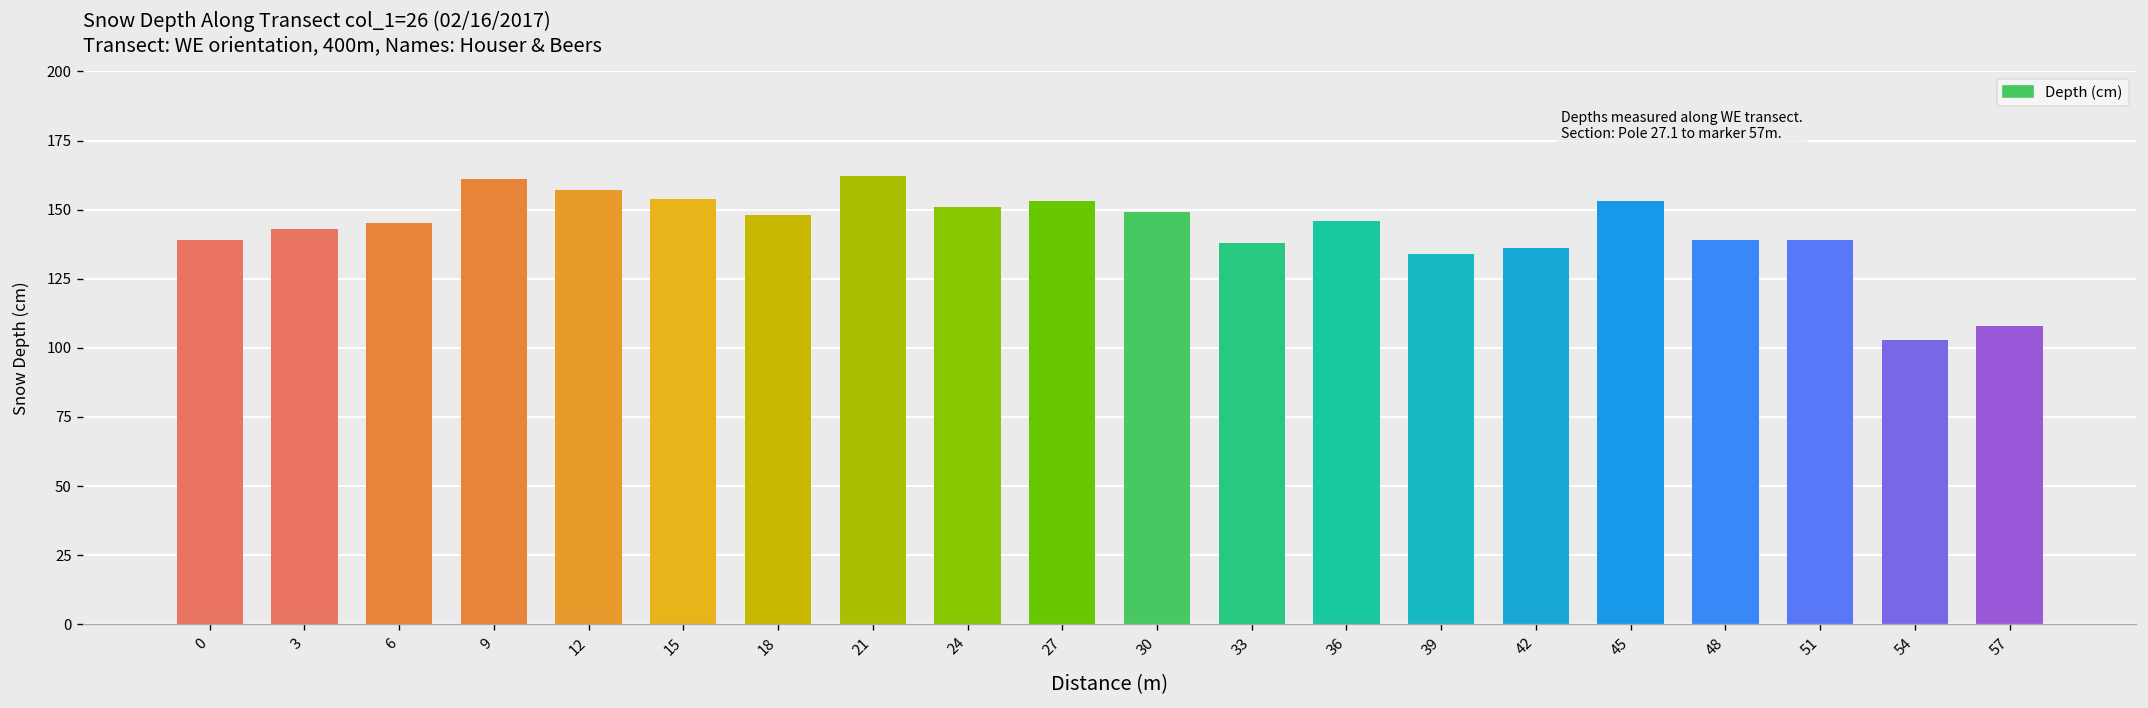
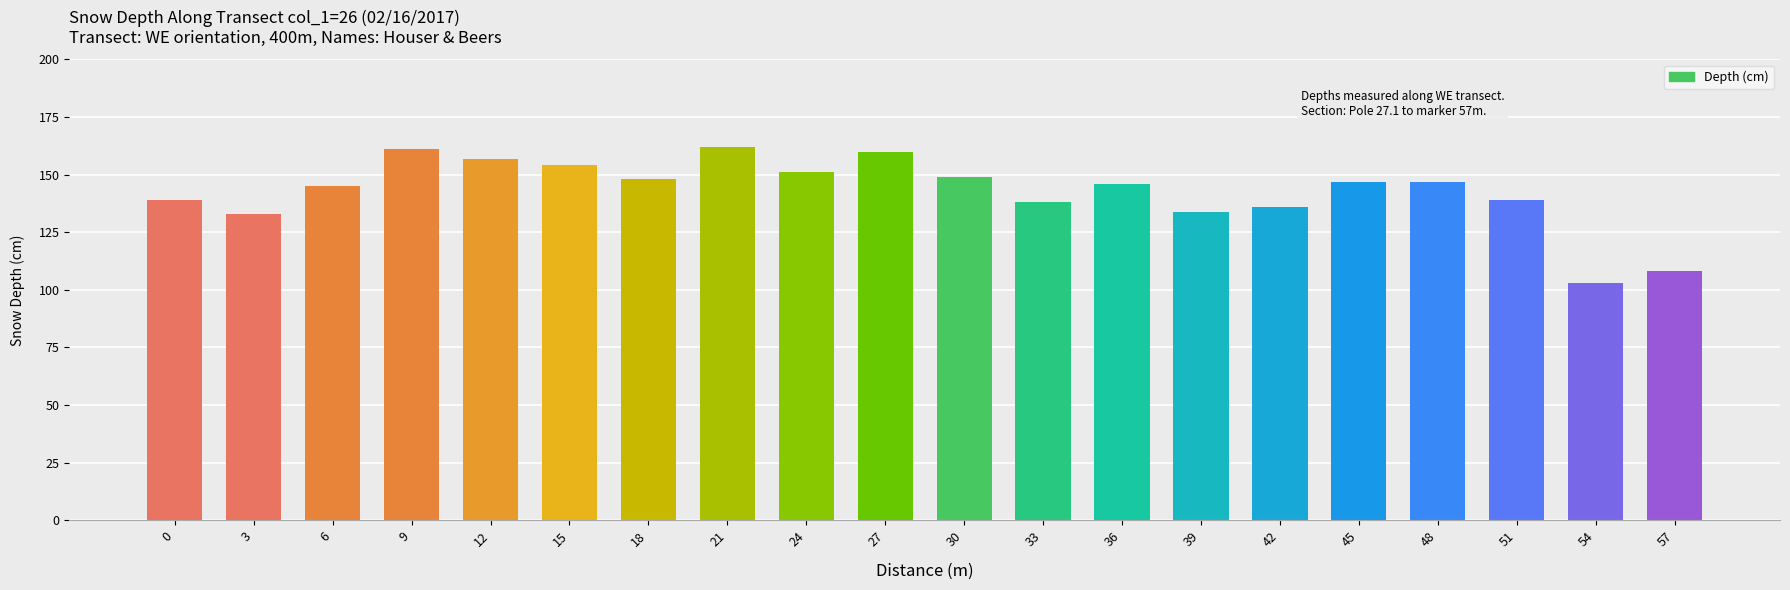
3: 143 -> 133
27: 153 -> 160
45: 153 -> 147
48: 139 -> 147
